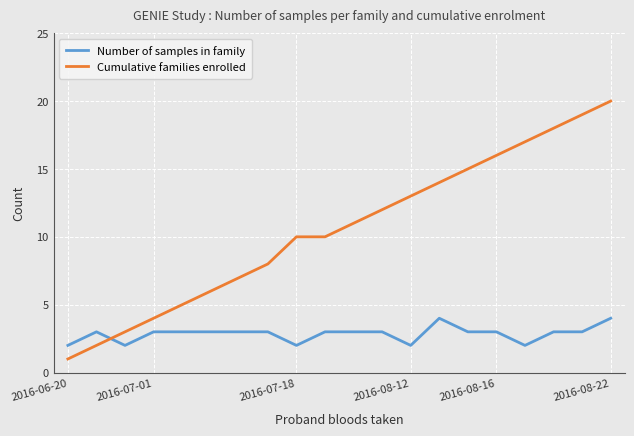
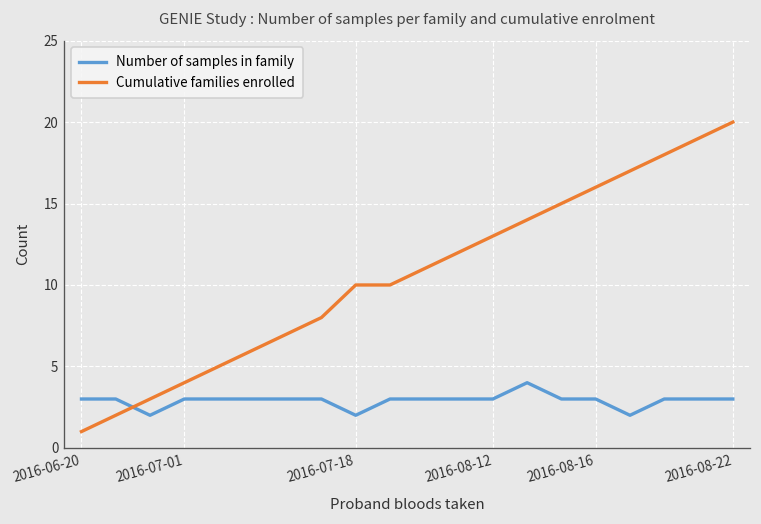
Number of samples in family, 2016-06-20: 2 -> 3
Number of samples in family, 2016-08-12: 2 -> 3
Number of samples in family, 2016-08-22: 4 -> 3
